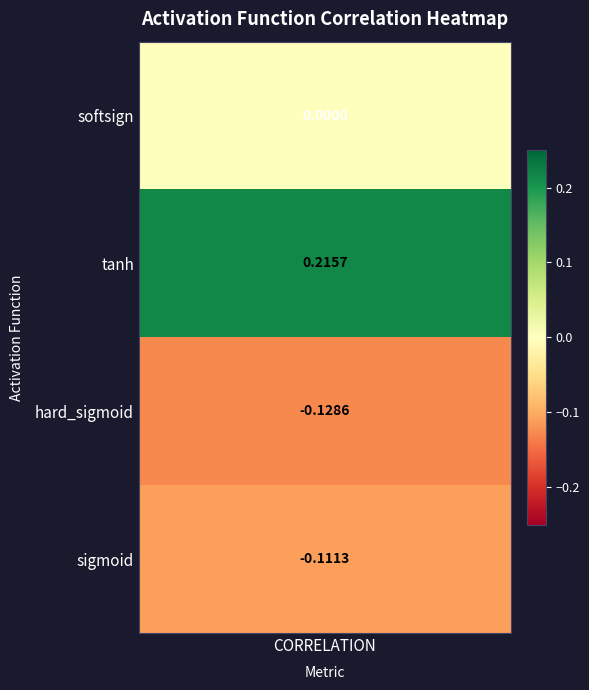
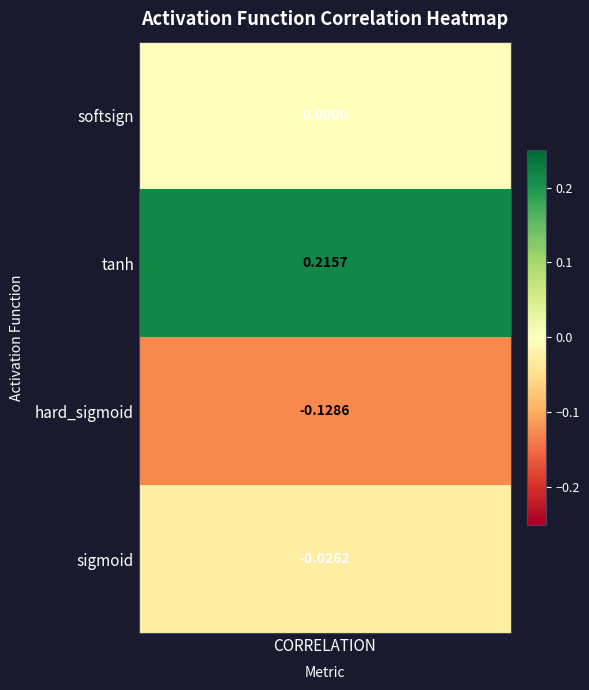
sigmoid, CORRELATION: -0.1113 -> -0.0262
